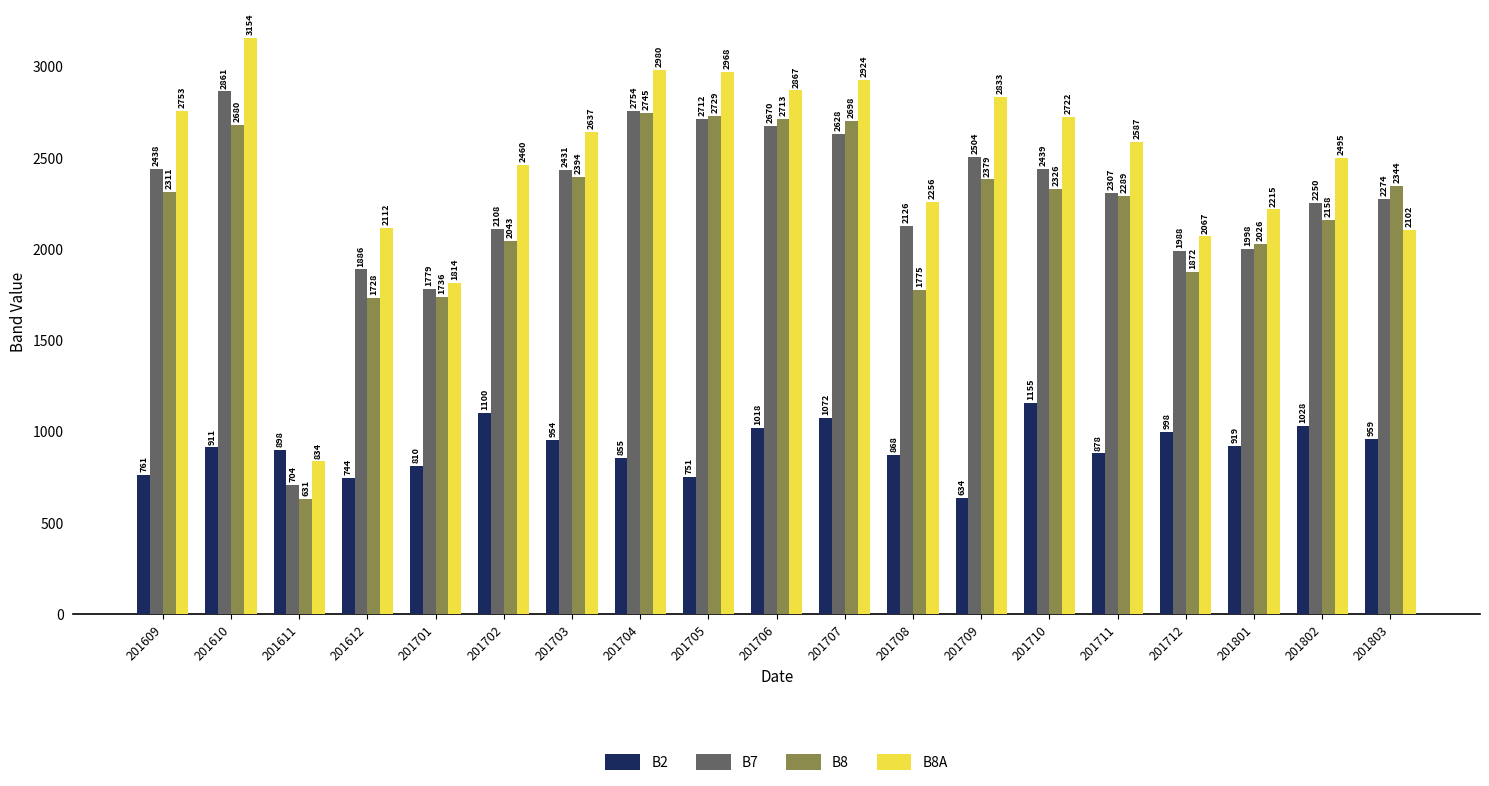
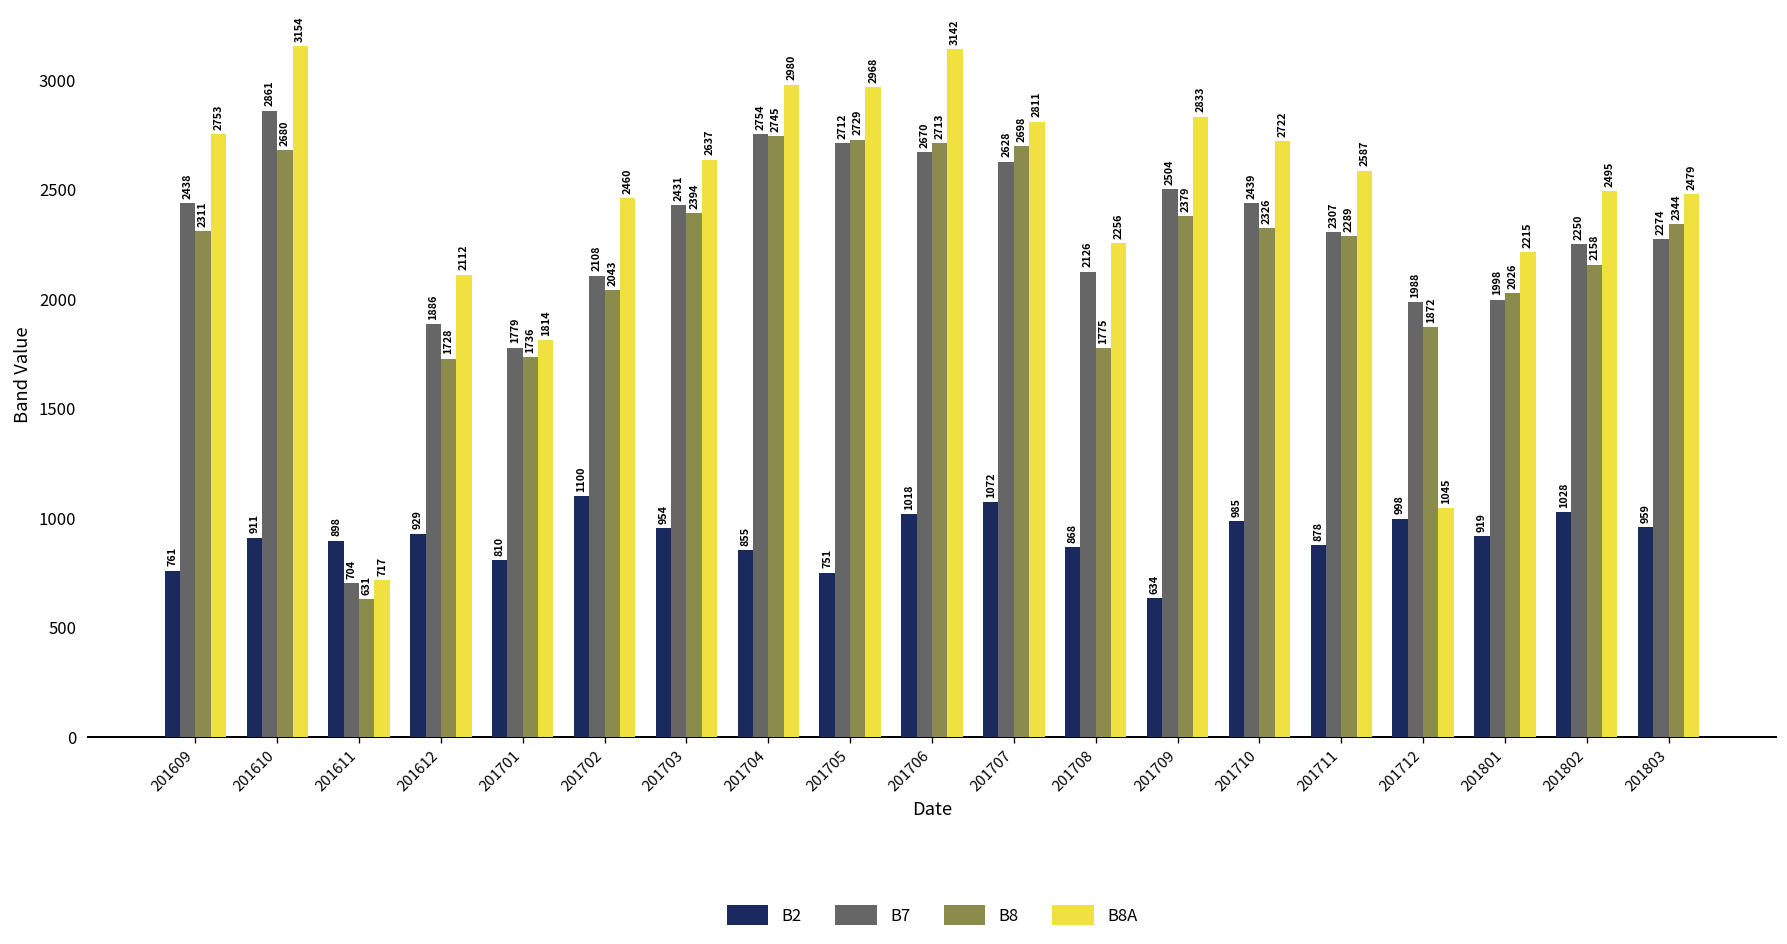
B8A, 201611: 834 -> 717
B2, 201612: 744 -> 929
B8A, 201706: 2867 -> 3142
B8A, 201707: 2924 -> 2811
B2, 201710: 1155 -> 985
B8A, 201712: 2067 -> 1045
B8A, 201803: 2102 -> 2479
